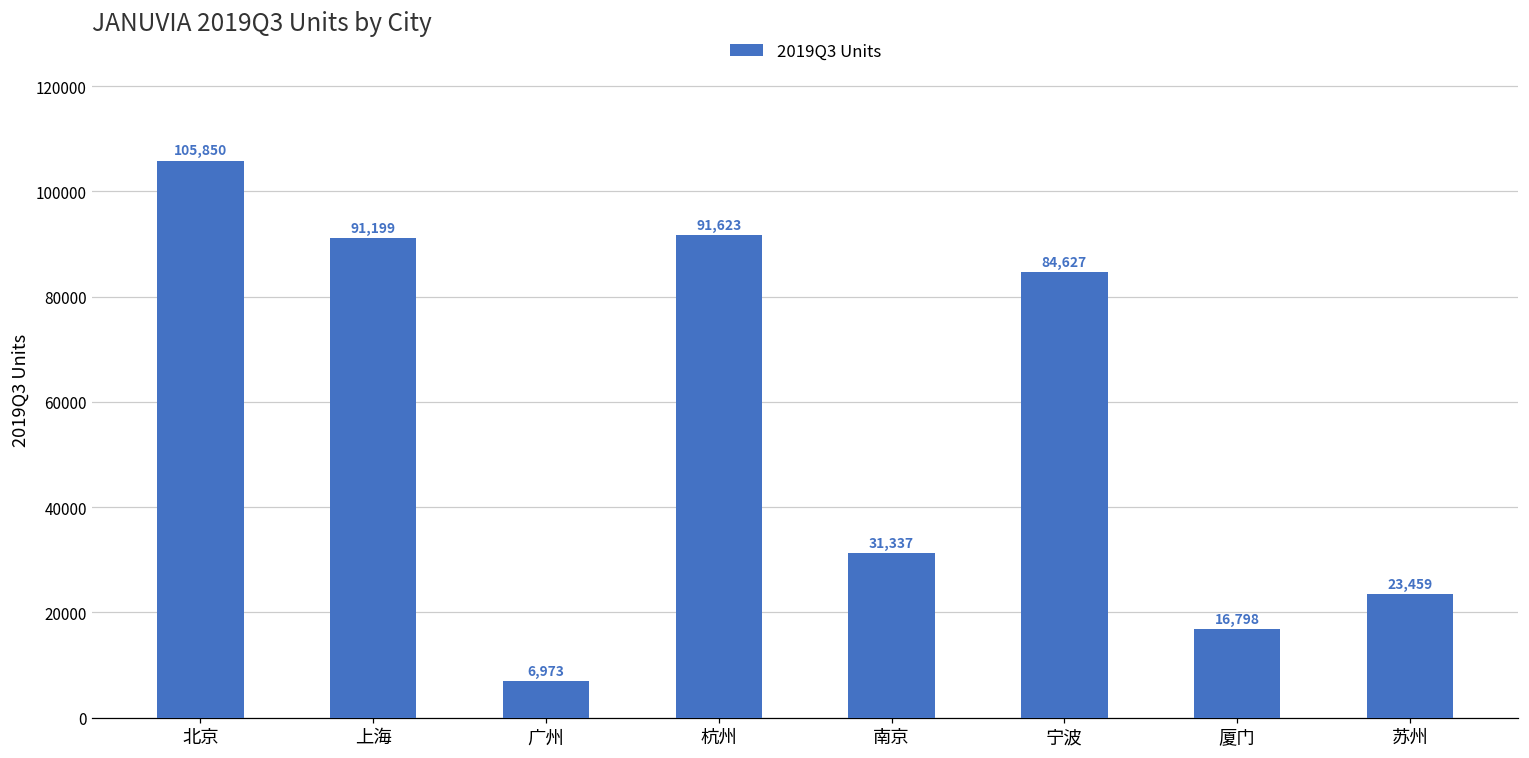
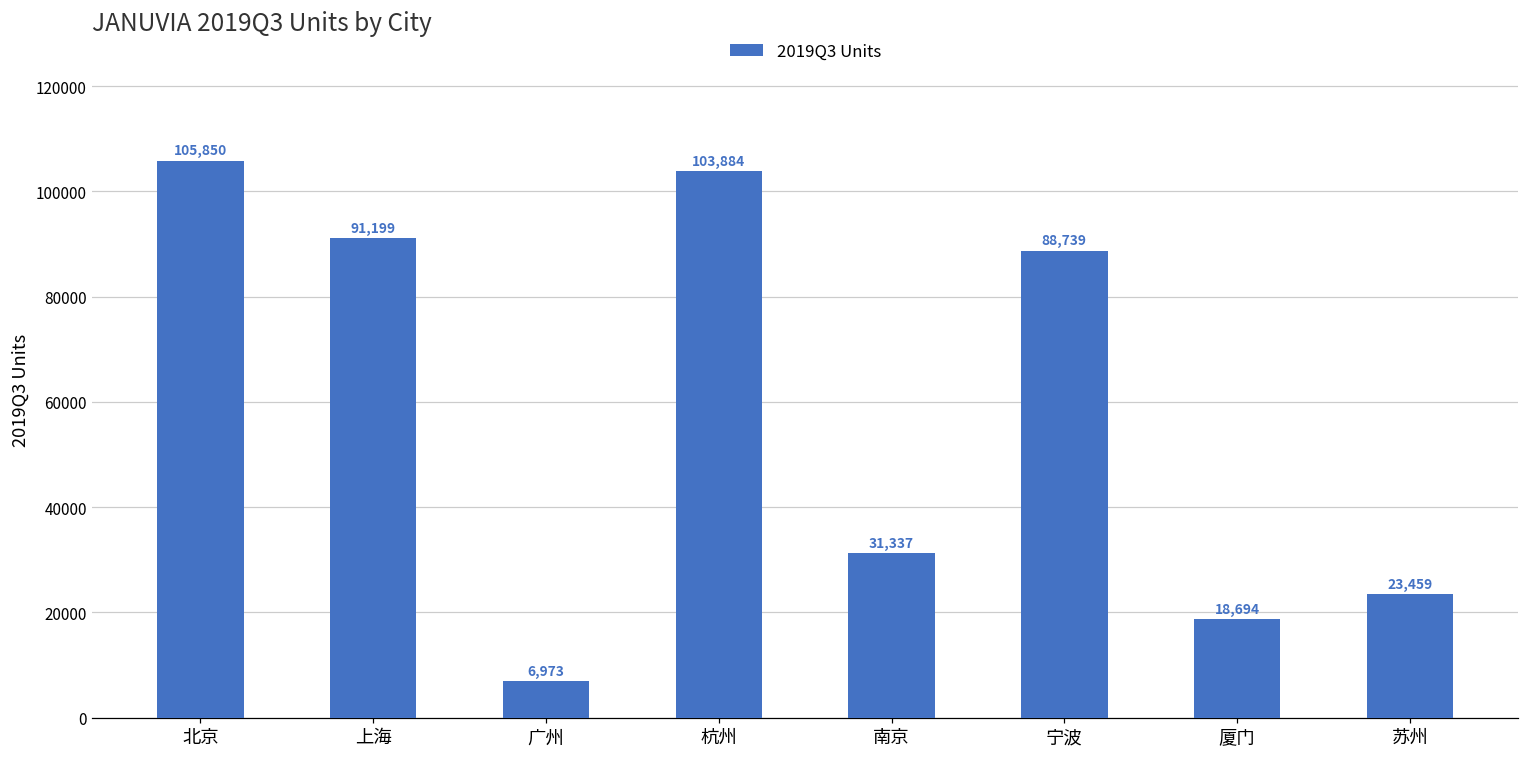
杭州: 91,623 -> 103,884
宁波: 84,627 -> 88,739
厦门: 16,798 -> 18,694
